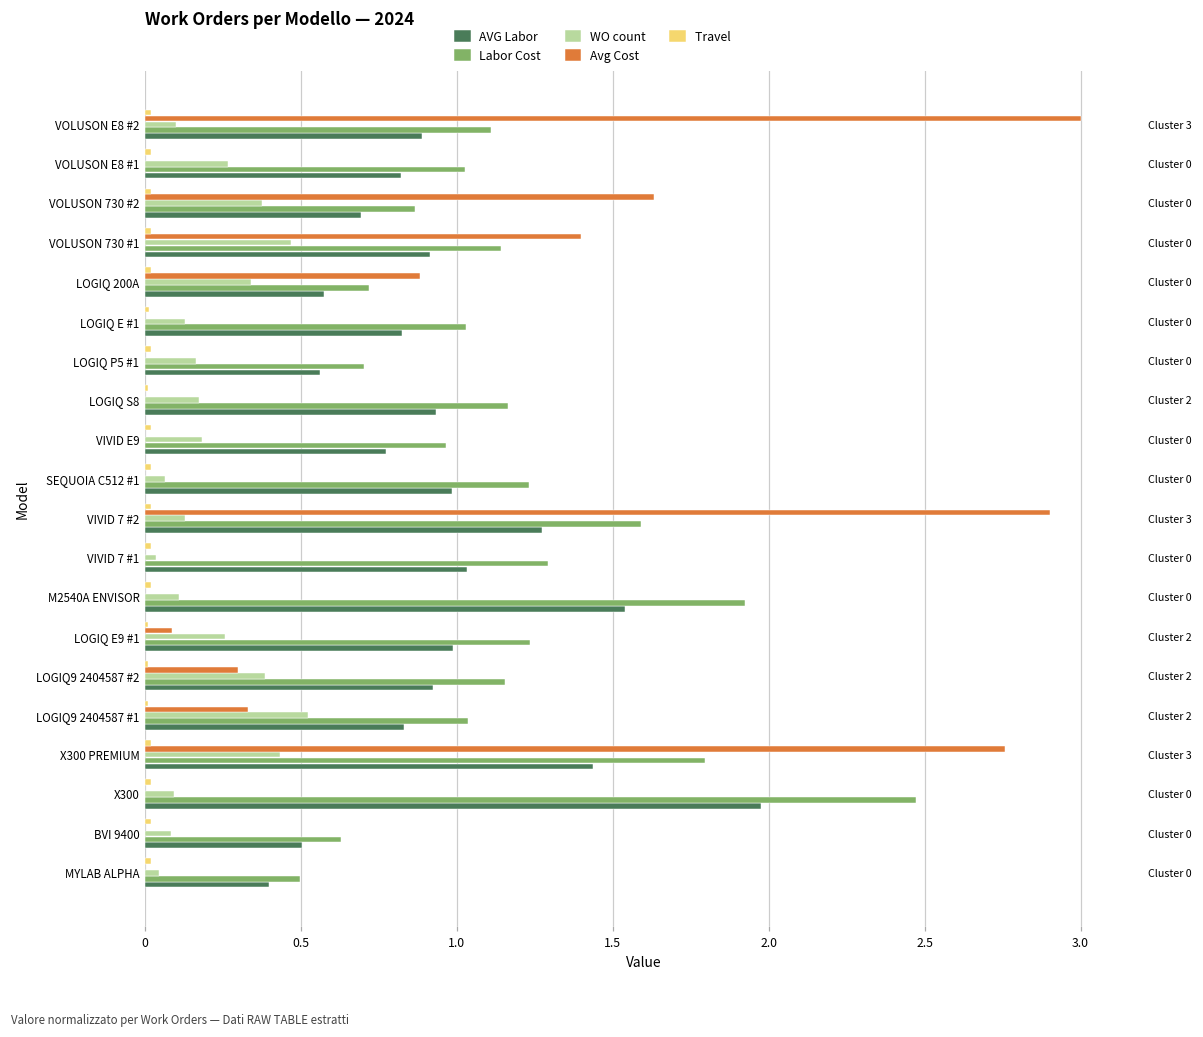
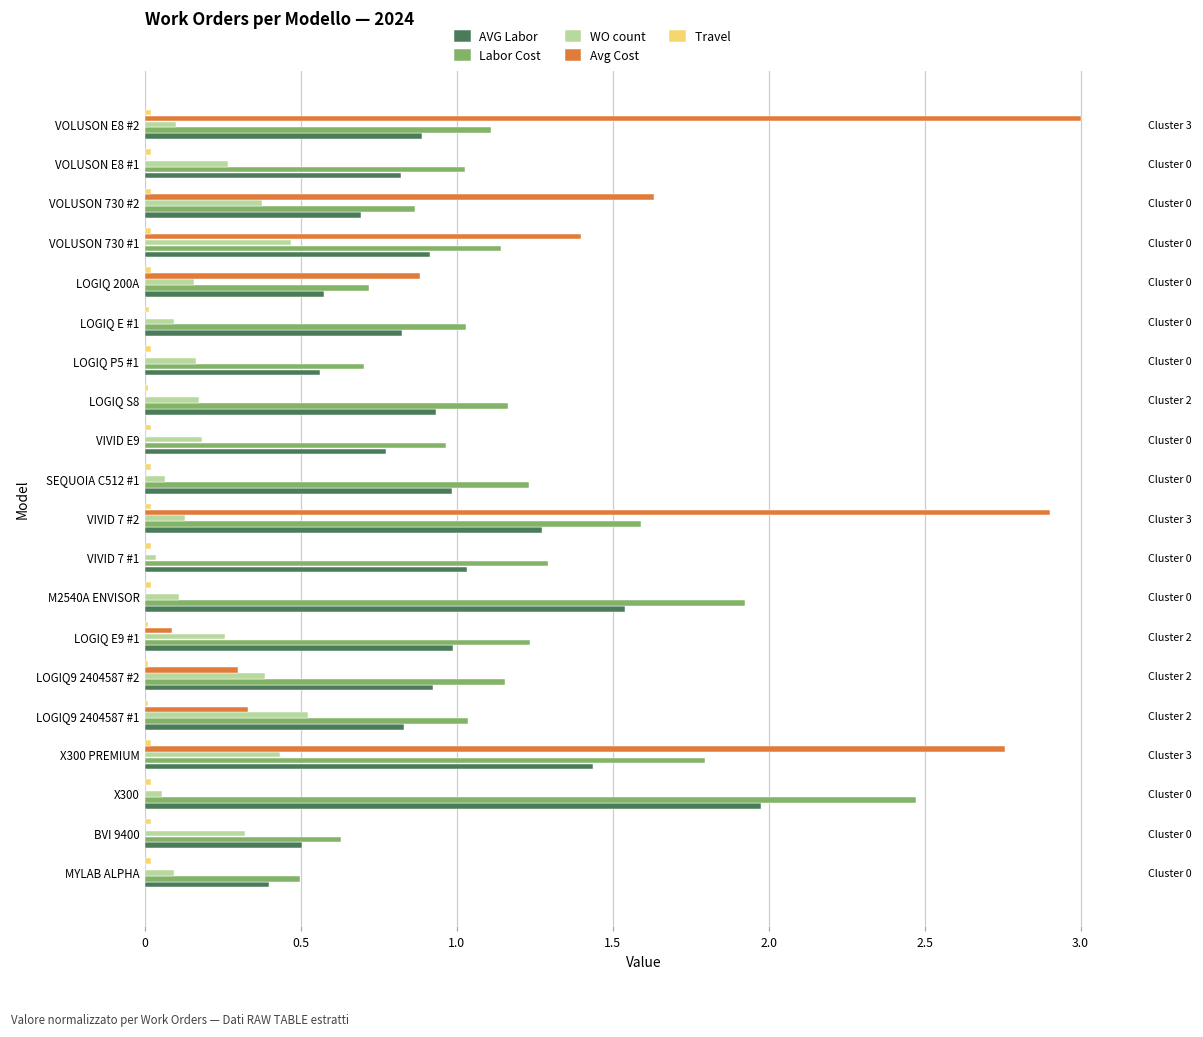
WO count, LOGIQ 200A: 0.34 -> 0.16
WO count, LOGIQ E #1: 0.13 -> 0.09
WO count, X300: 0.09 -> 0.06
WO count, BVI 9400: 0.08 -> 0.32
WO count, MYLAB ALPHA: 0.05 -> 0.09
